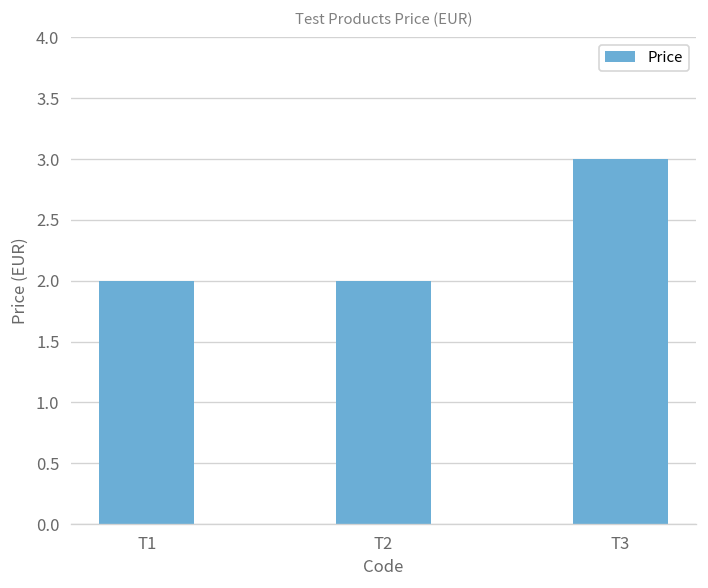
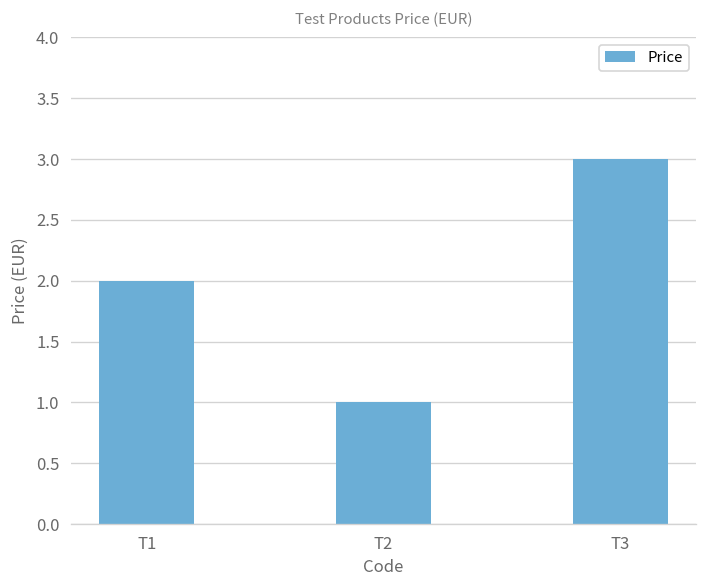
T2: 2 -> 1
